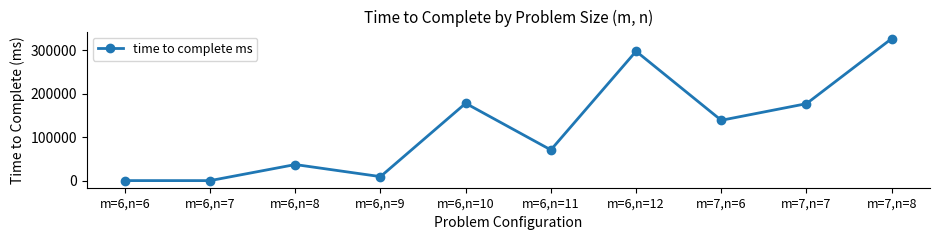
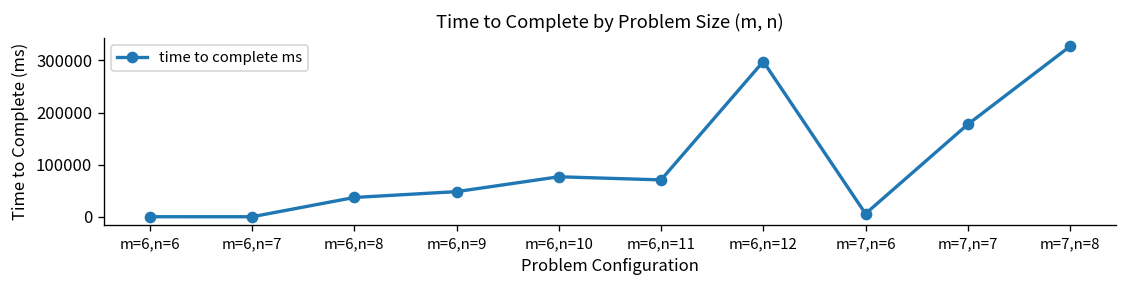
m=6,n=9: 10000 -> 50000
m=6,n=10: 180000 -> 80000
m=7,n=6: 140000 -> 10000
